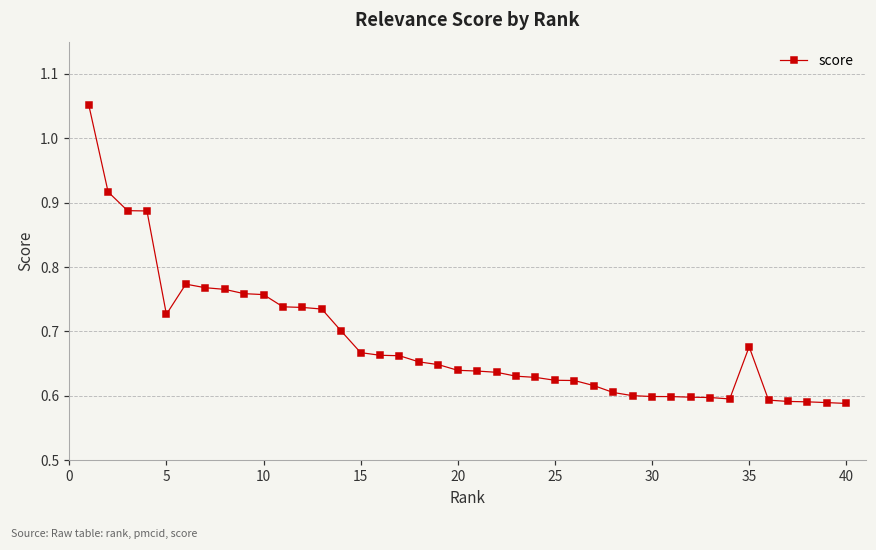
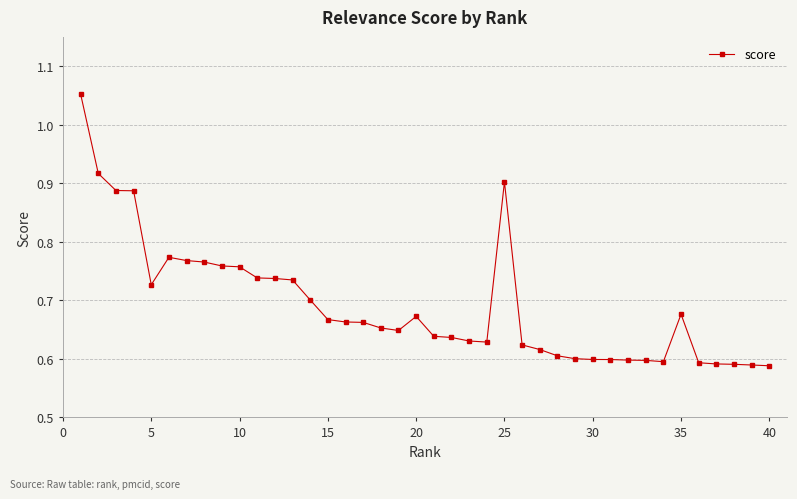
20: 0.64 -> 0.67
25: 0.62 -> 0.90
